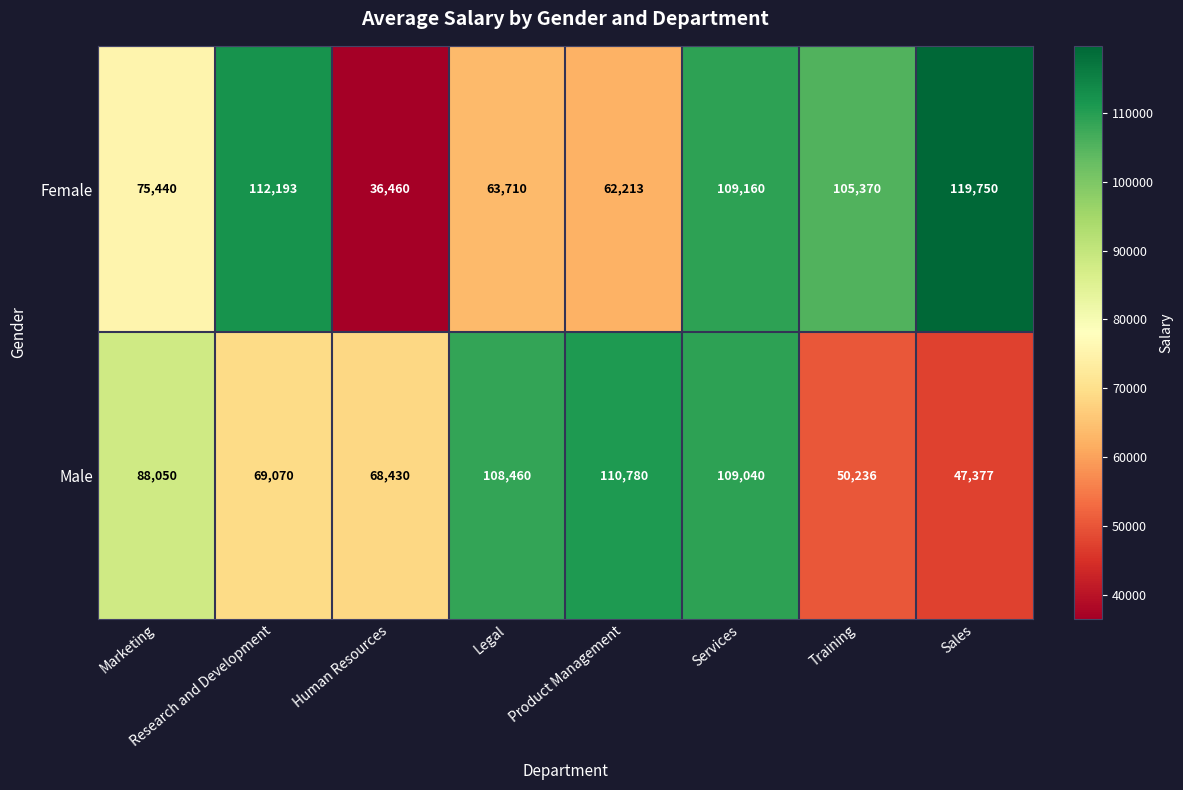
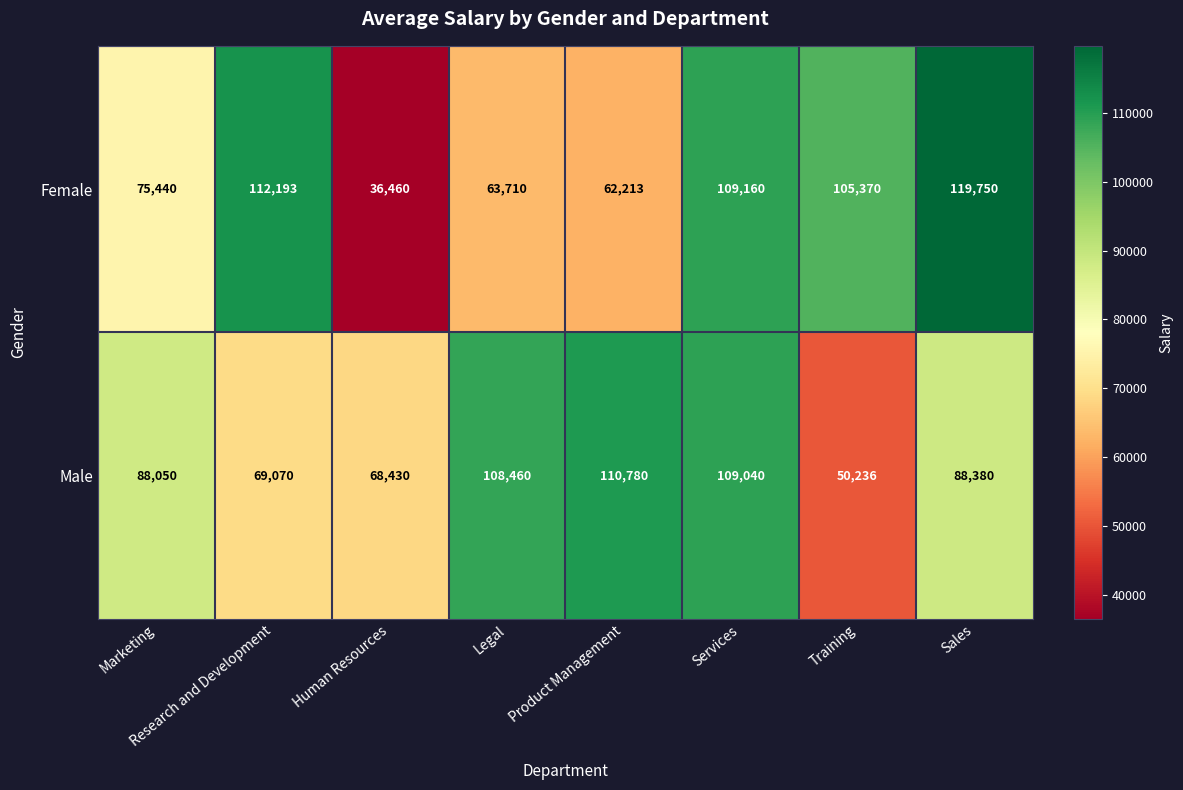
Male, Sales: 47,377 -> 88,380
